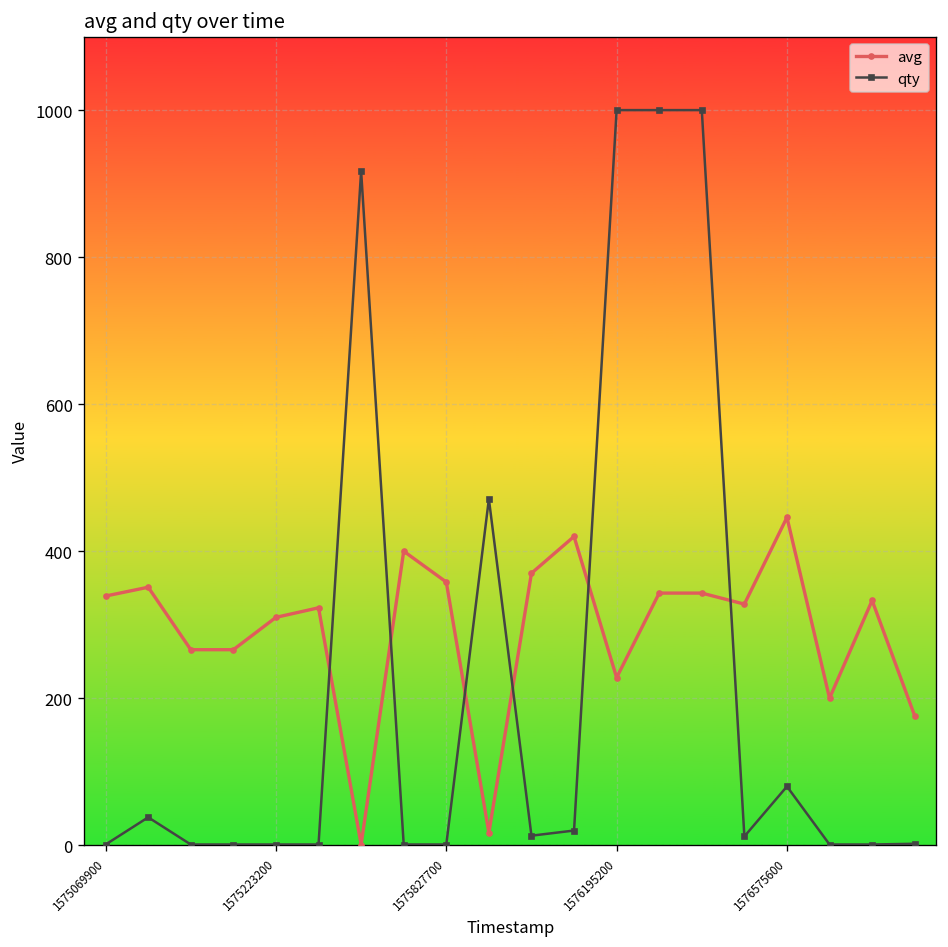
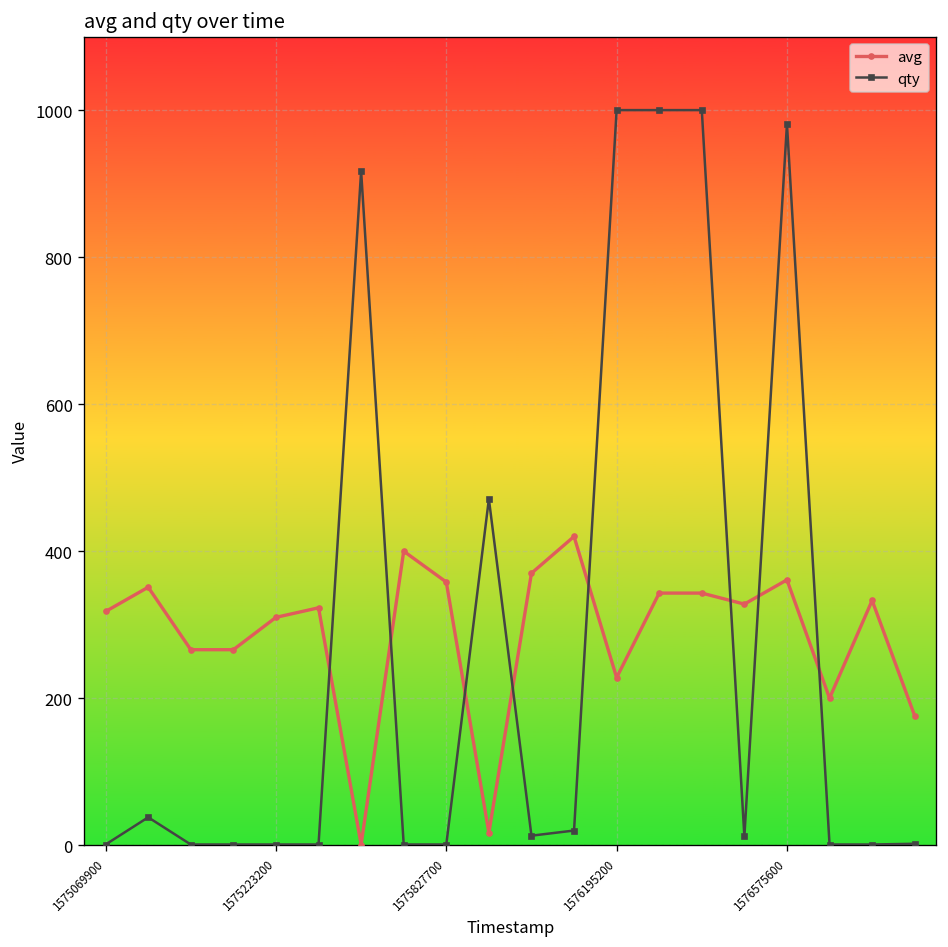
avg, 1575069900: 340 -> 320
avg, 1576575600: 450 -> 360
qty, 1576575600: 80 -> 980
